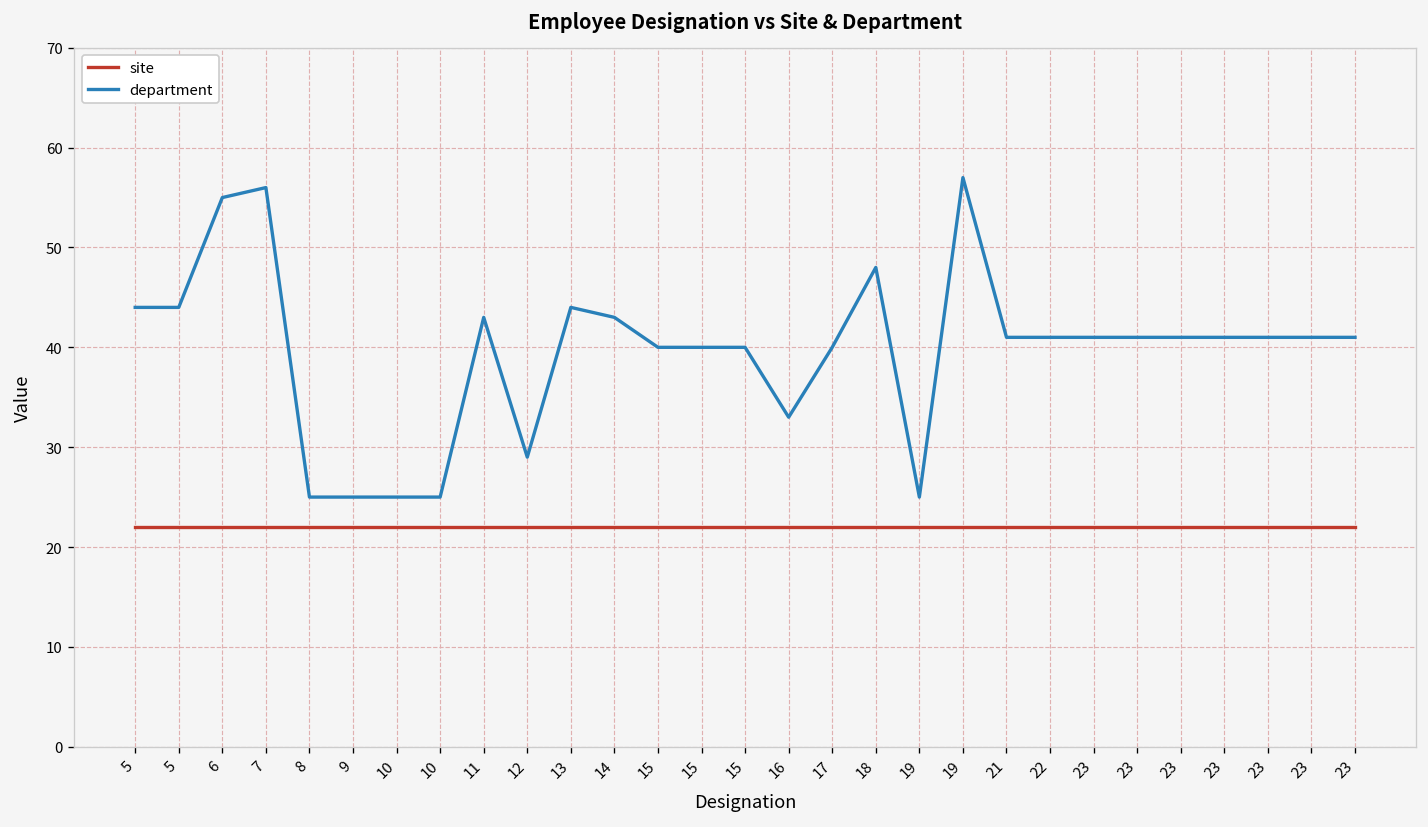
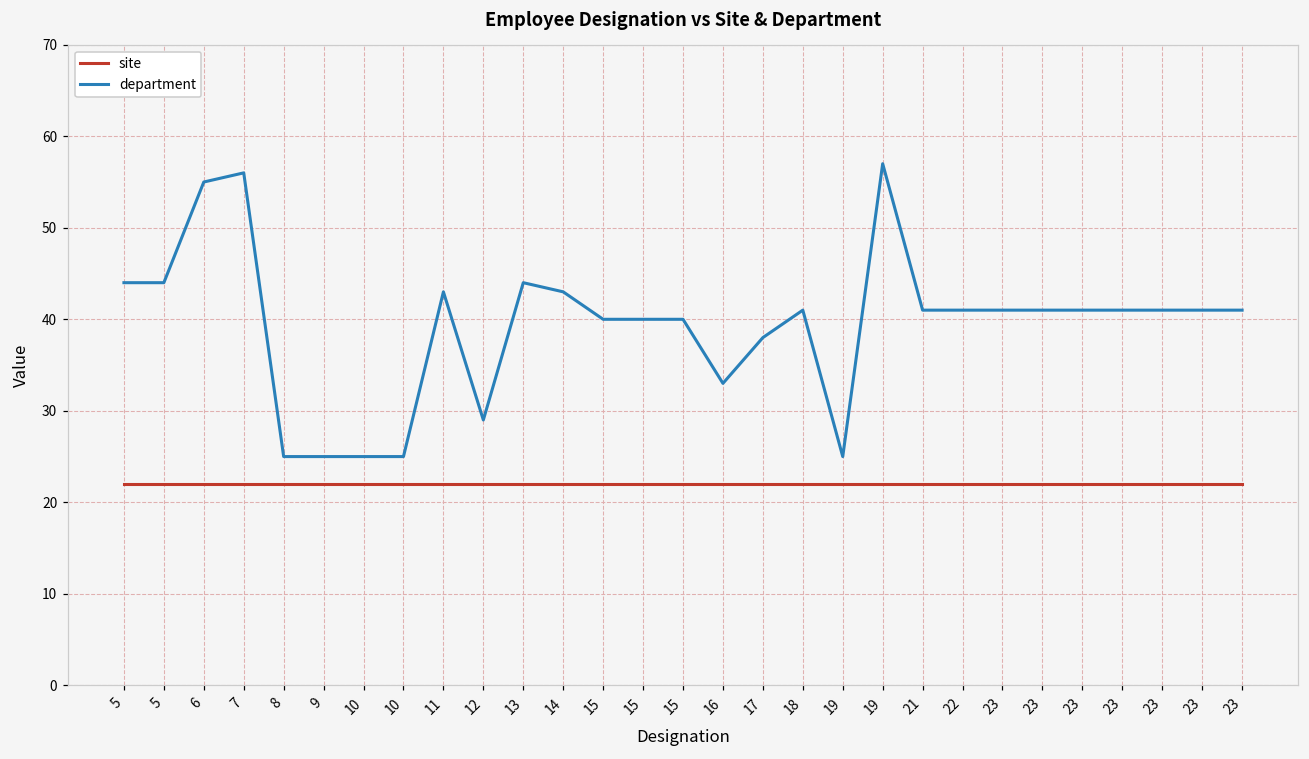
department, 17: 40 -> 38
department, 18: 48 -> 41
